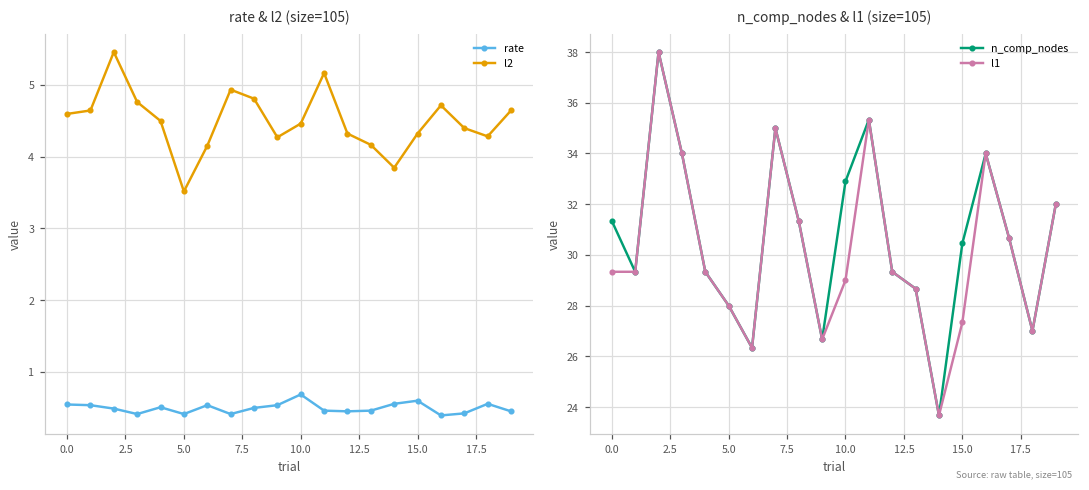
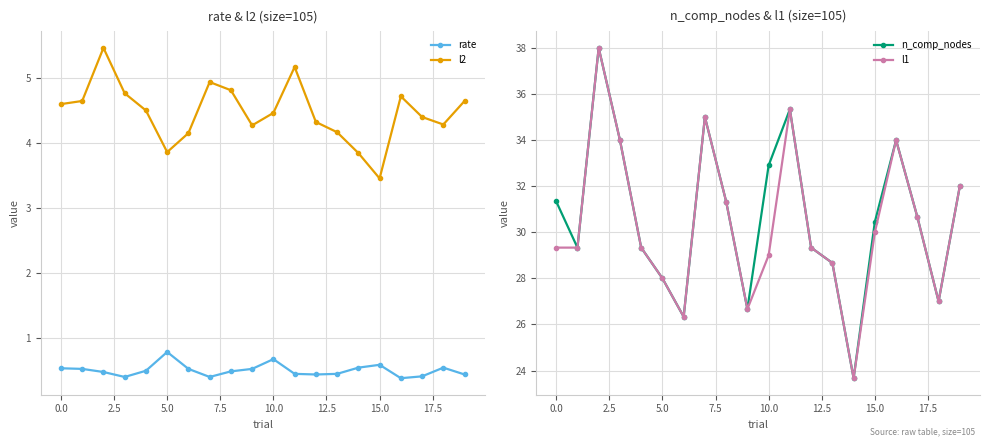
rate & l2 (size=105), rate, 5.0: 0.4 -> 0.8
rate & l2 (size=105), l2, 5.0: 3.5 -> 3.9
rate & l2 (size=105), l2, 15.0: 4.3 -> 3.5
n_comp_nodes & l1 (size=105), l1, 15.0: 27.3 -> 30.0
